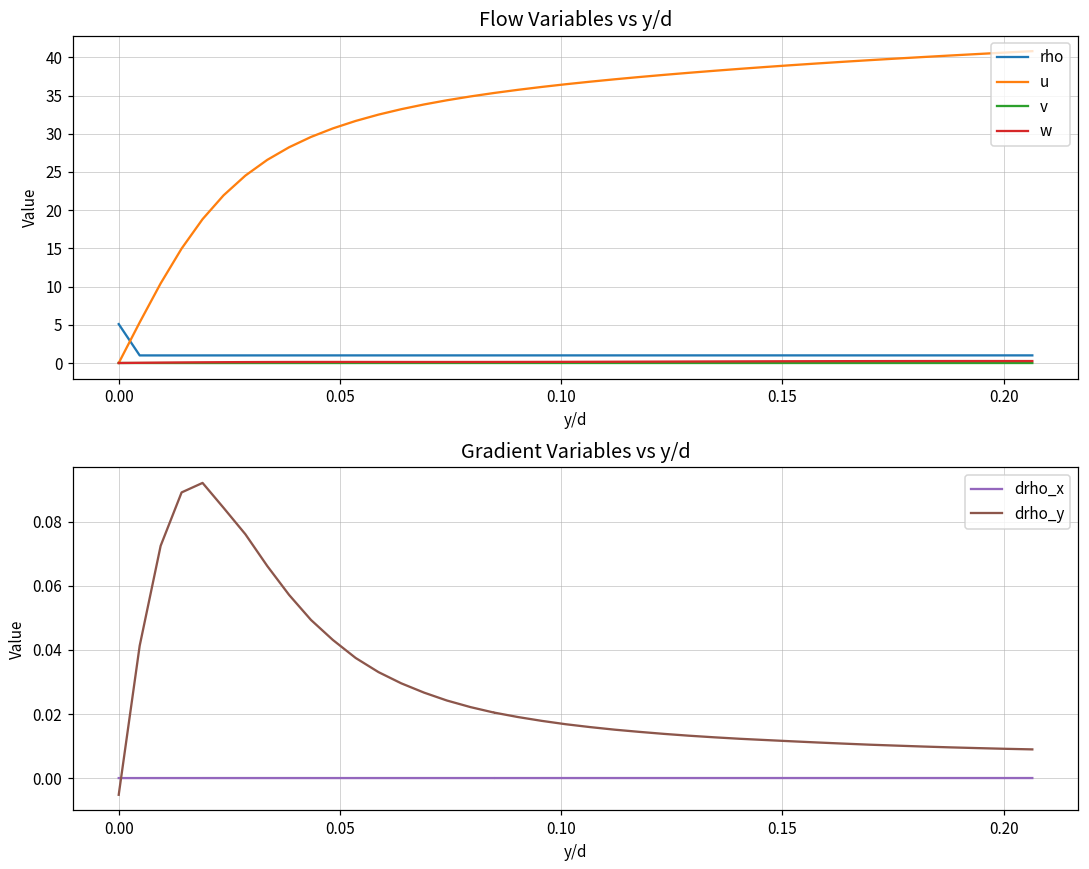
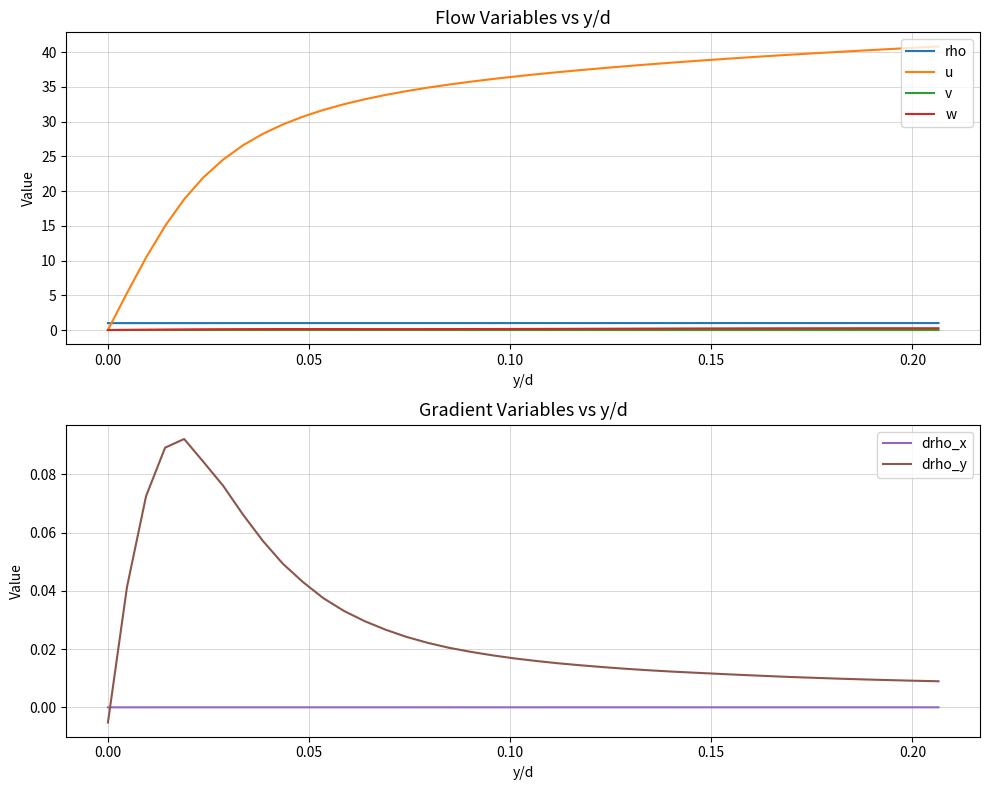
Flow Variables vs y/d, rho, 0.00: 5 -> 1
